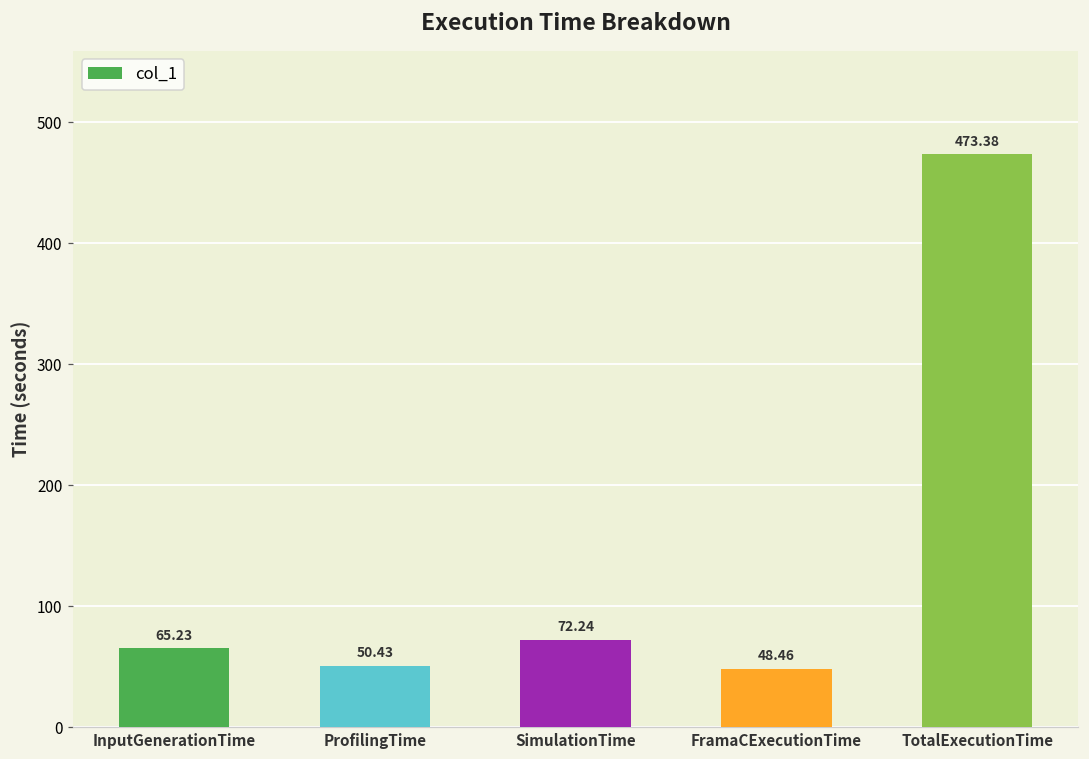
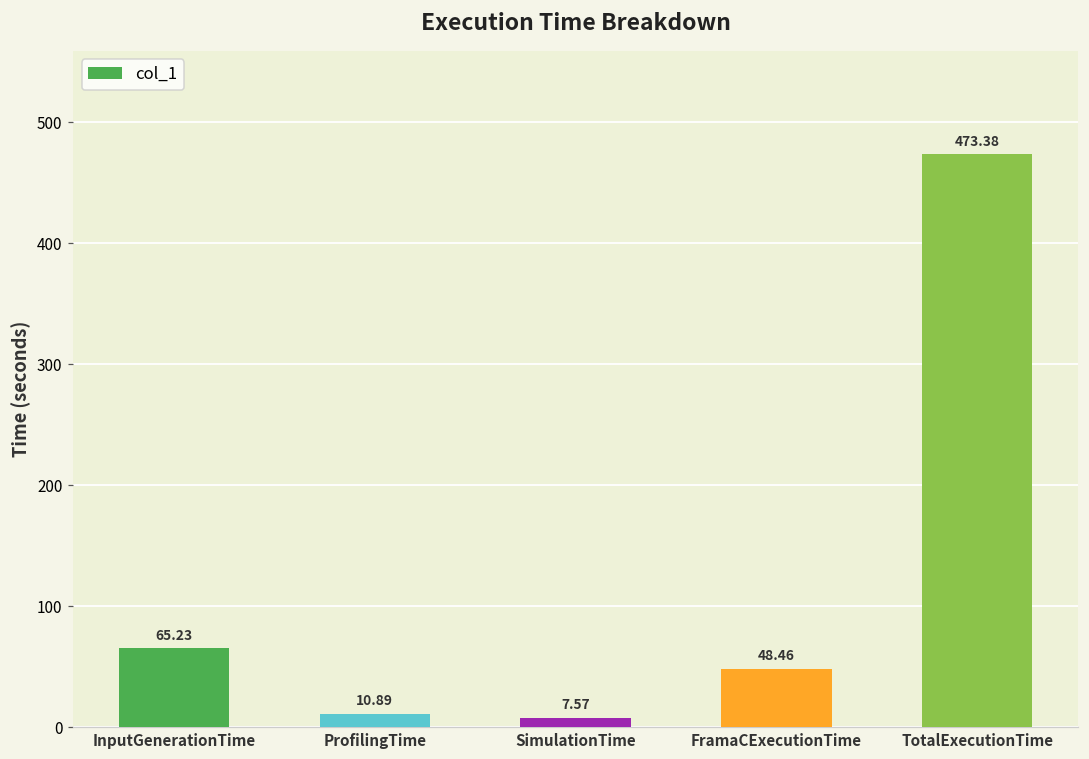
ProfilingTime: 50.43 -> 10.89
SimulationTime: 72.24 -> 7.57
